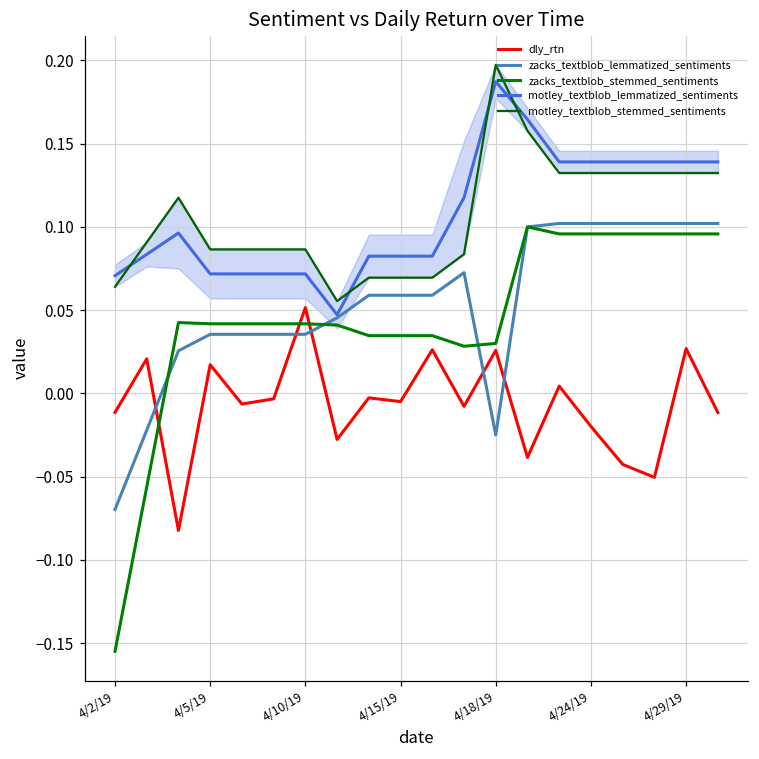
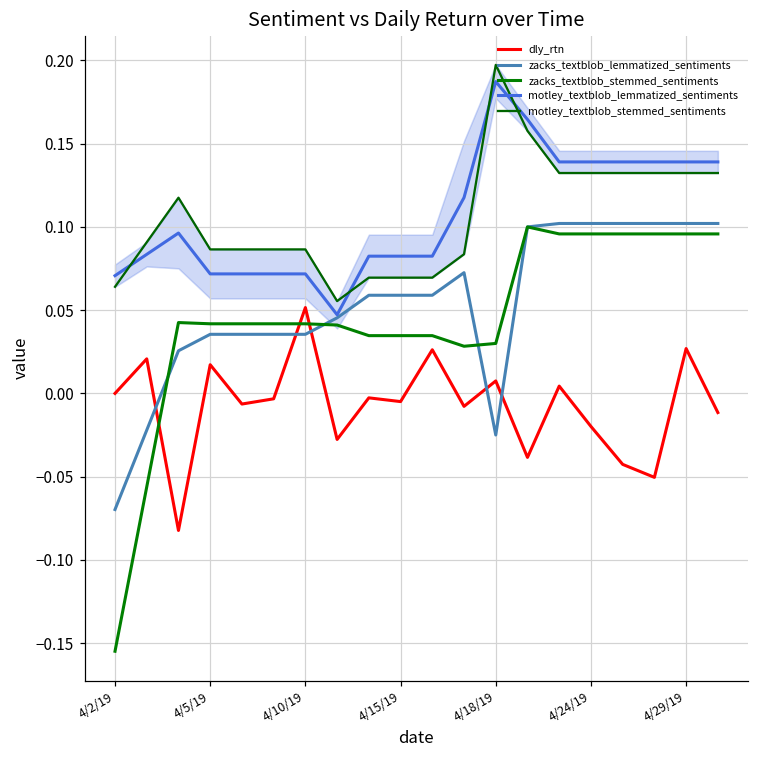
dly_rtn, 4/2/19: -0.011 -> 0.000
dly_rtn, 4/18/19: 0.026 -> 0.007
